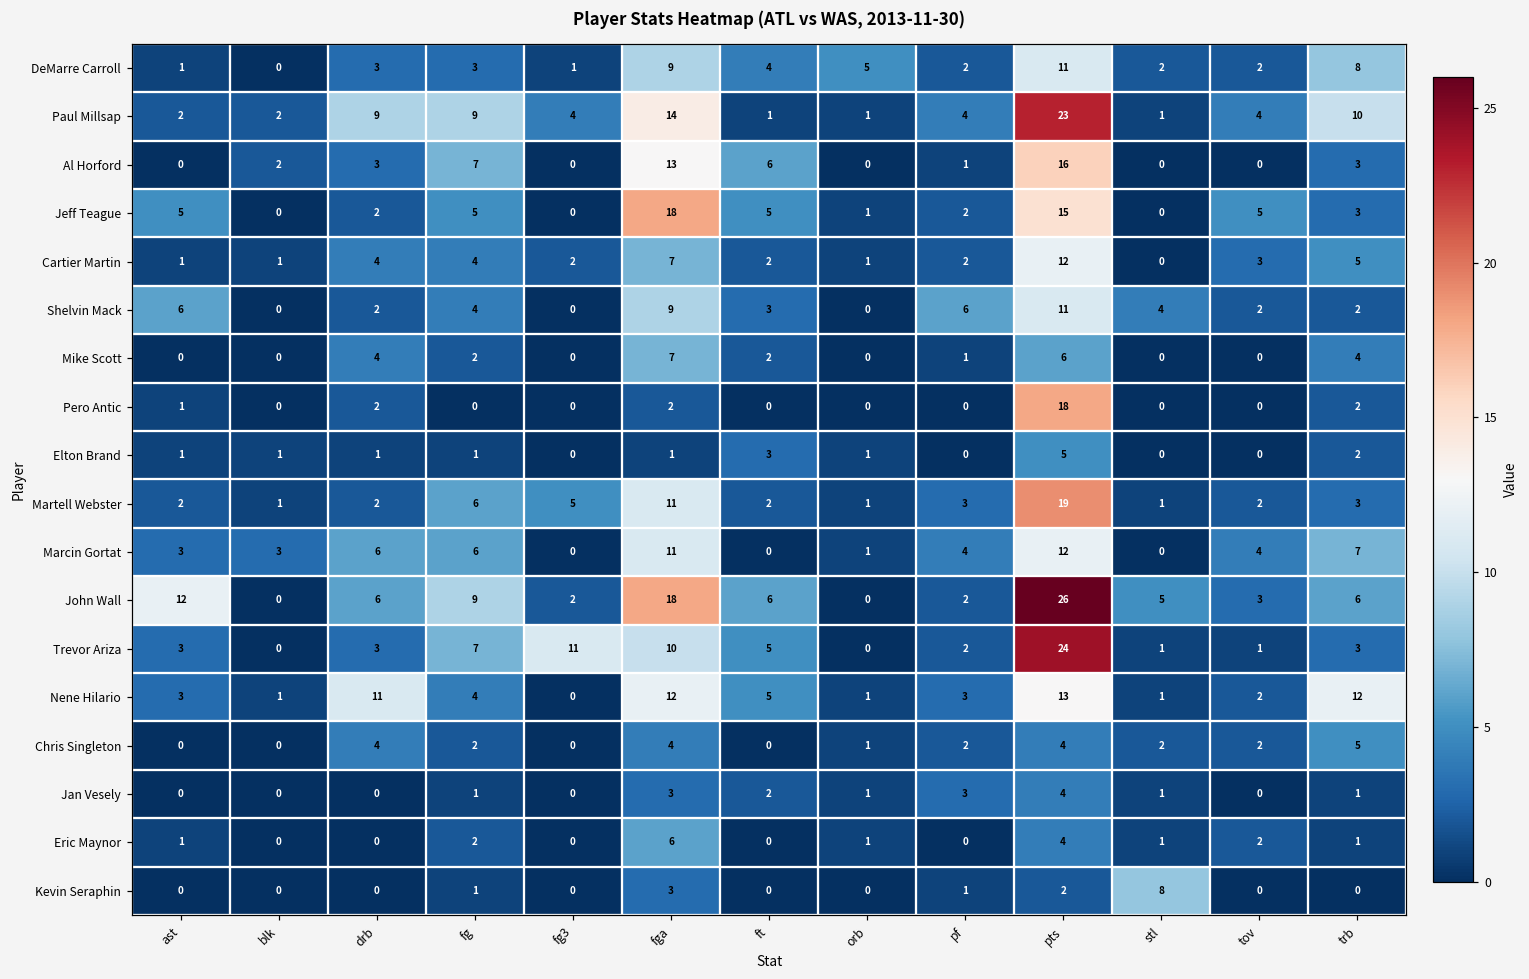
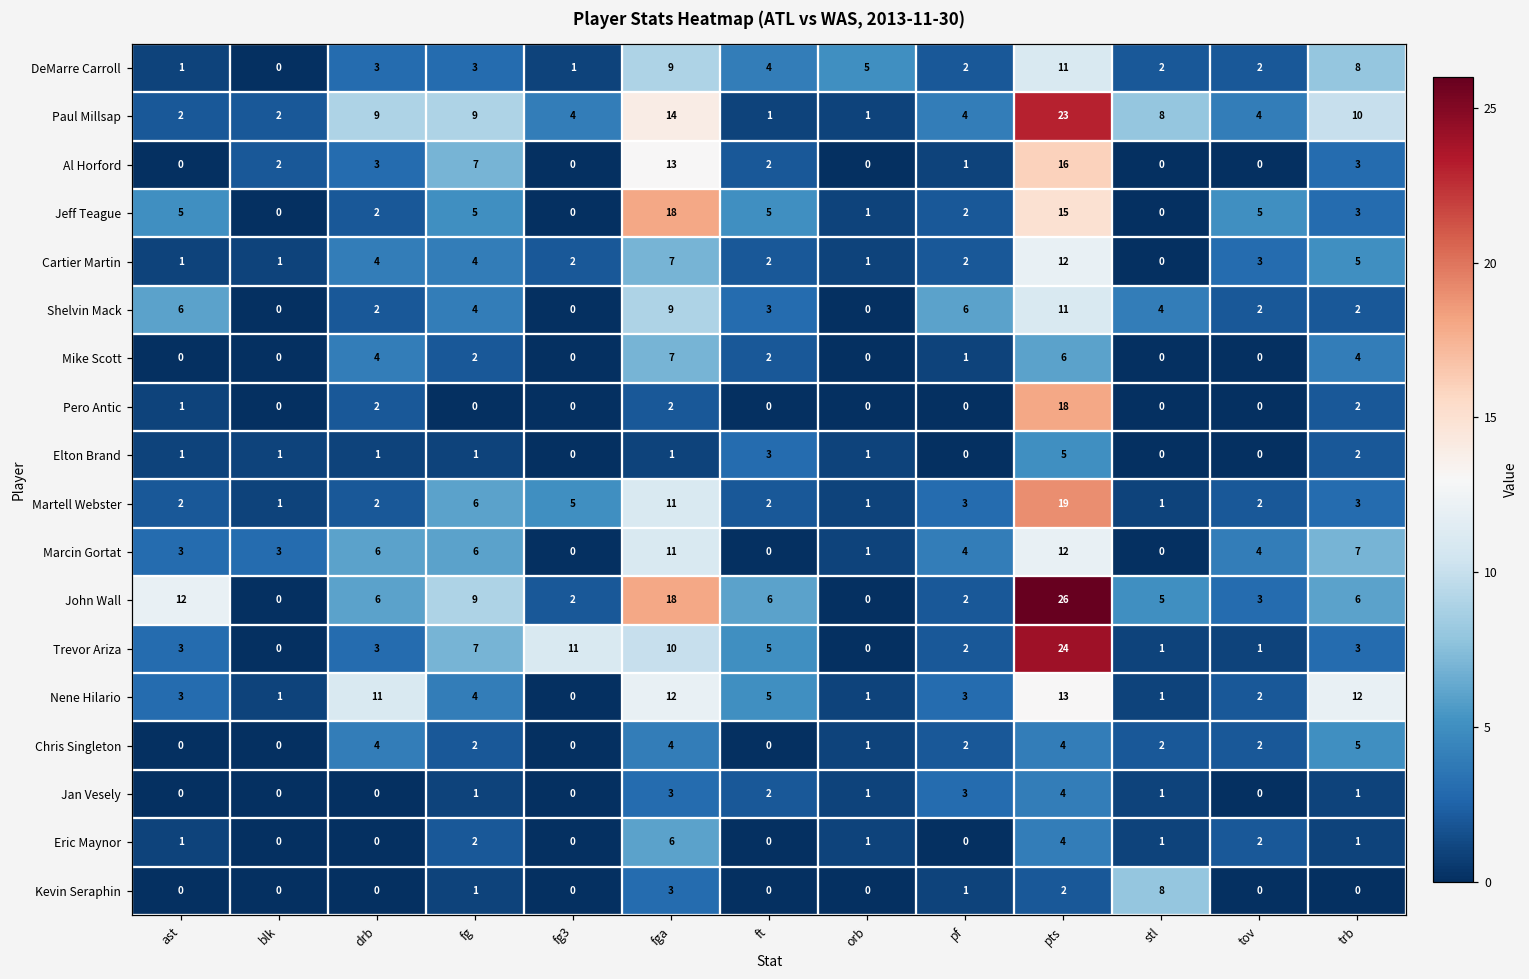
Paul Millsap, stl: 1 -> 8
Al Horford, ft: 6 -> 2
